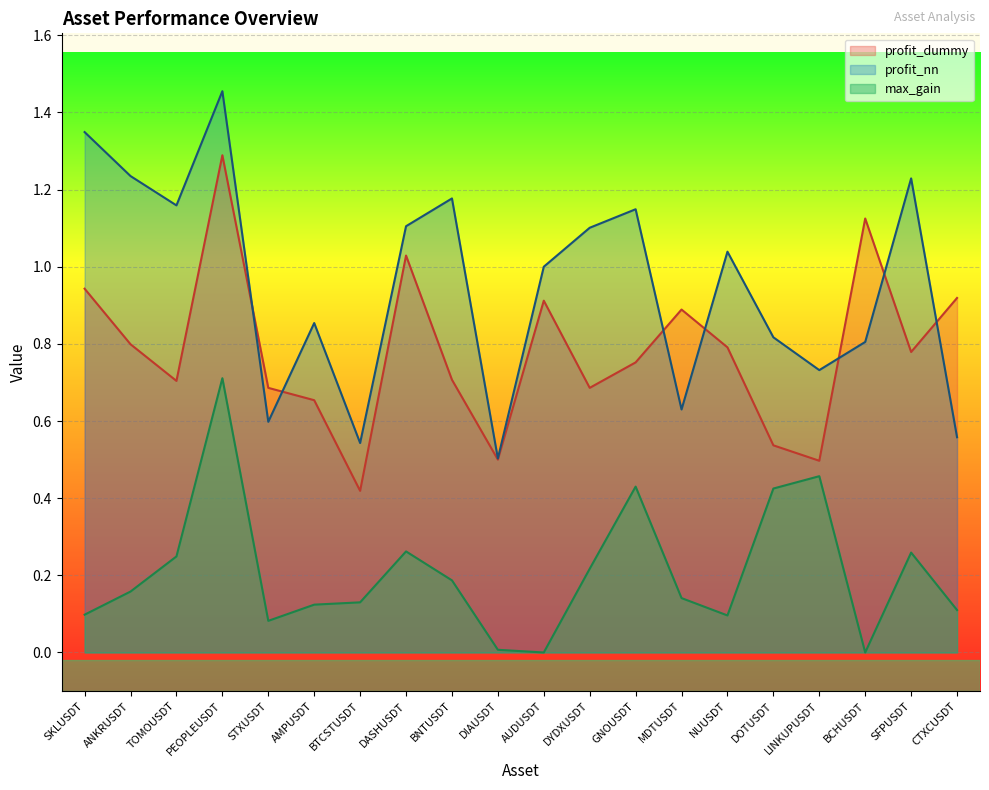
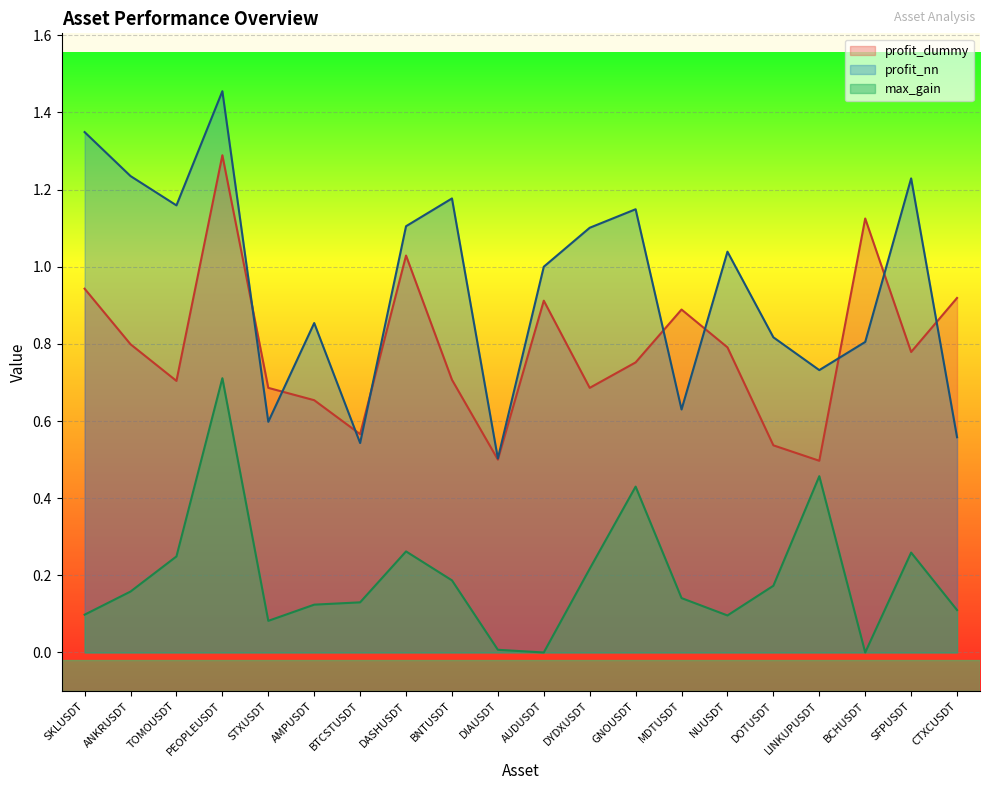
profit_dummy, BTCSTUSDT: 0.42 -> 0.57
max_gain, DOTUSDT: 0.43 -> 0.17
